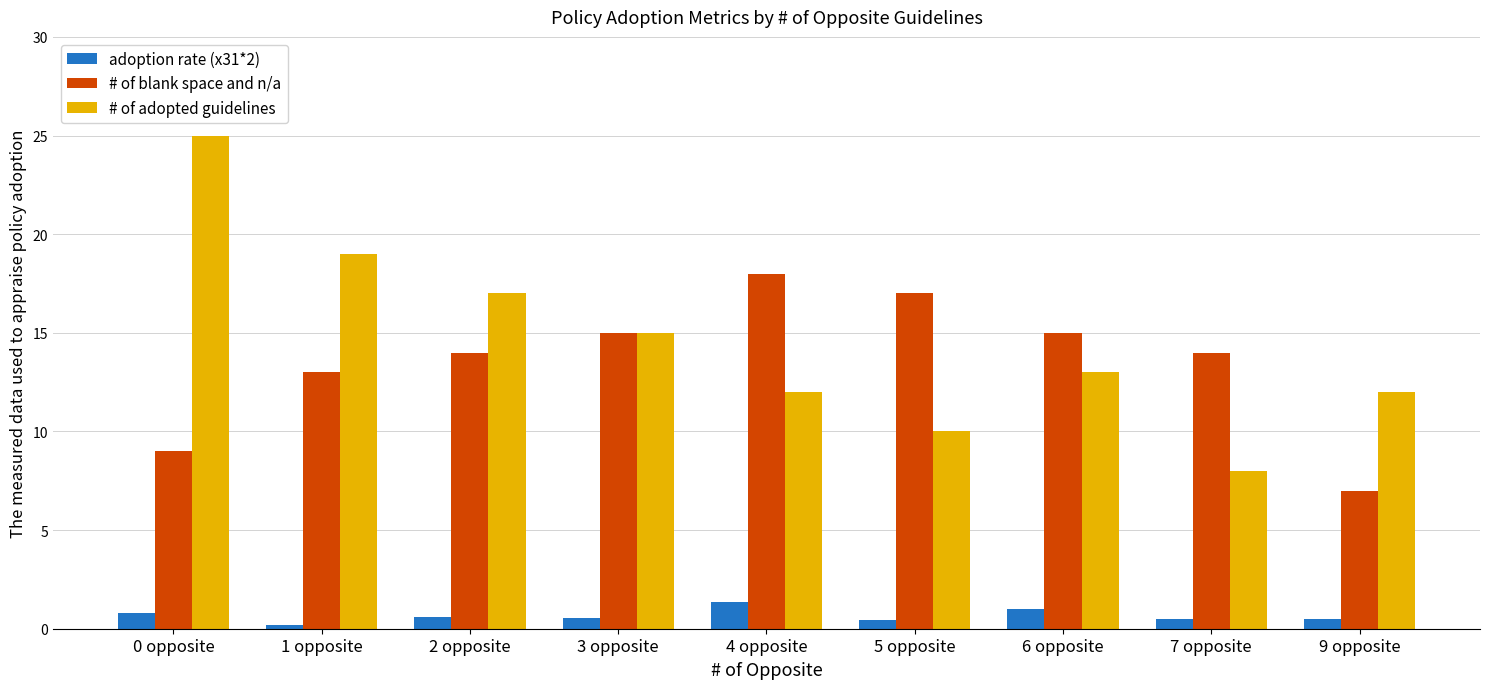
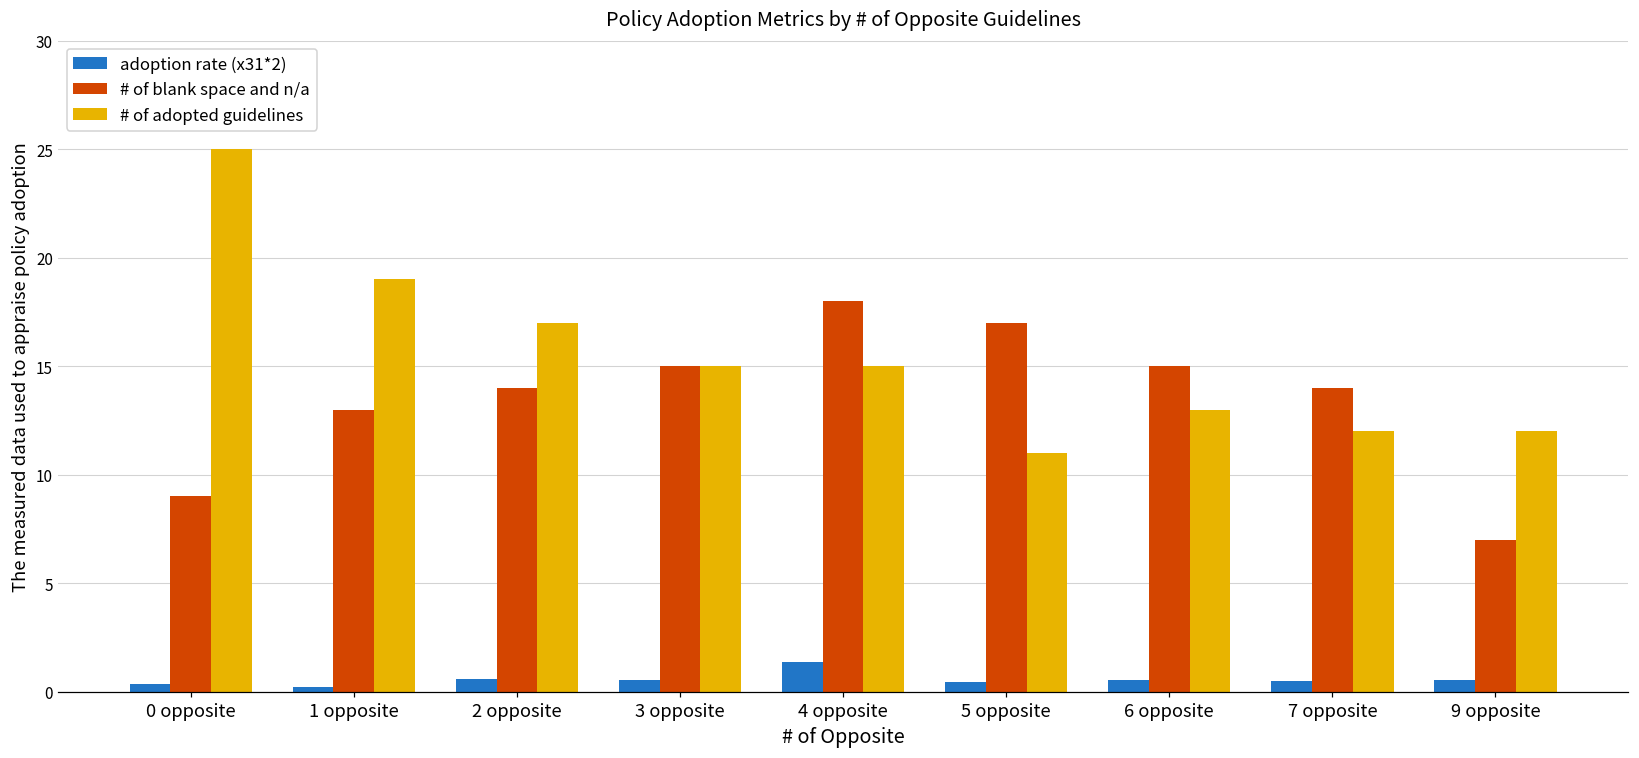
adoption rate (x31*2), 0 opposite: 0.8 -> 0.3
# of adopted guidelines, 4 opposite: 12 -> 15
# of adopted guidelines, 5 opposite: 10 -> 11
adoption rate (x31*2), 6 opposite: 1.0 -> 0.5
# of adopted guidelines, 7 opposite: 8 -> 12
